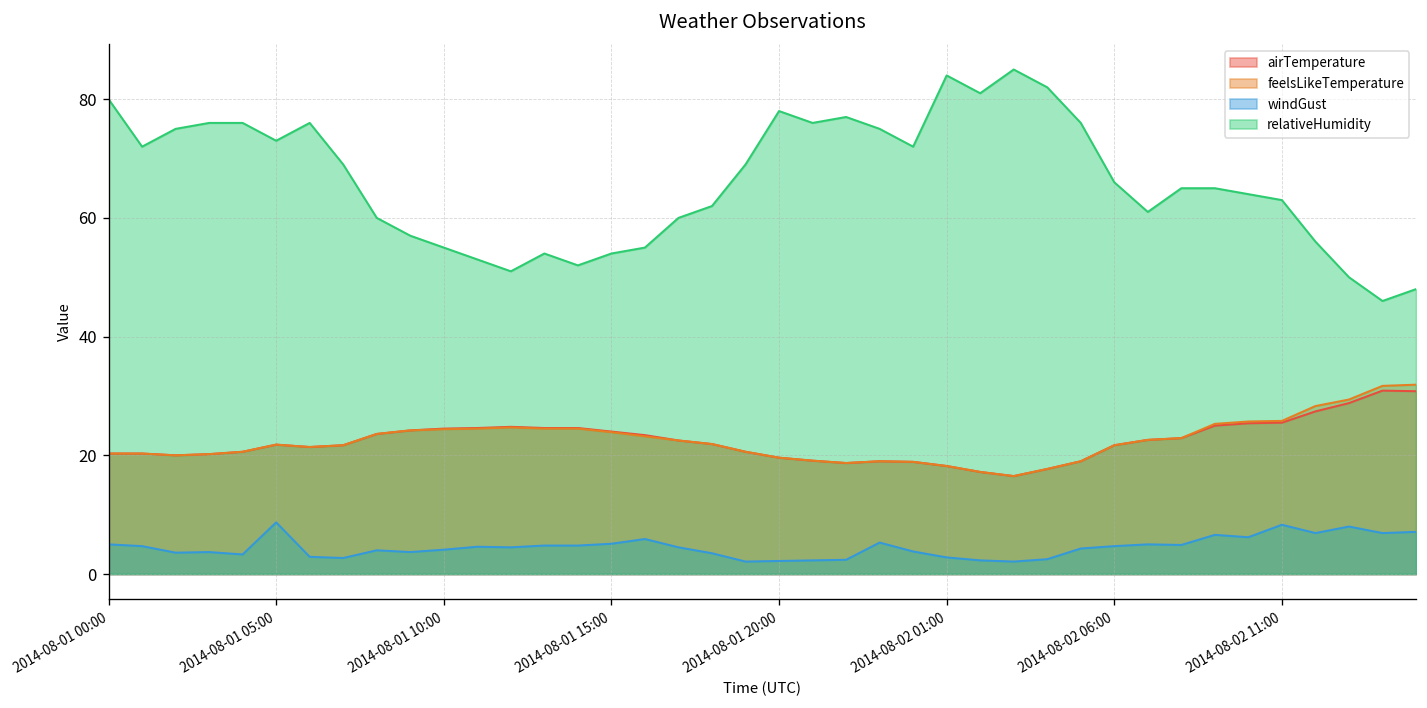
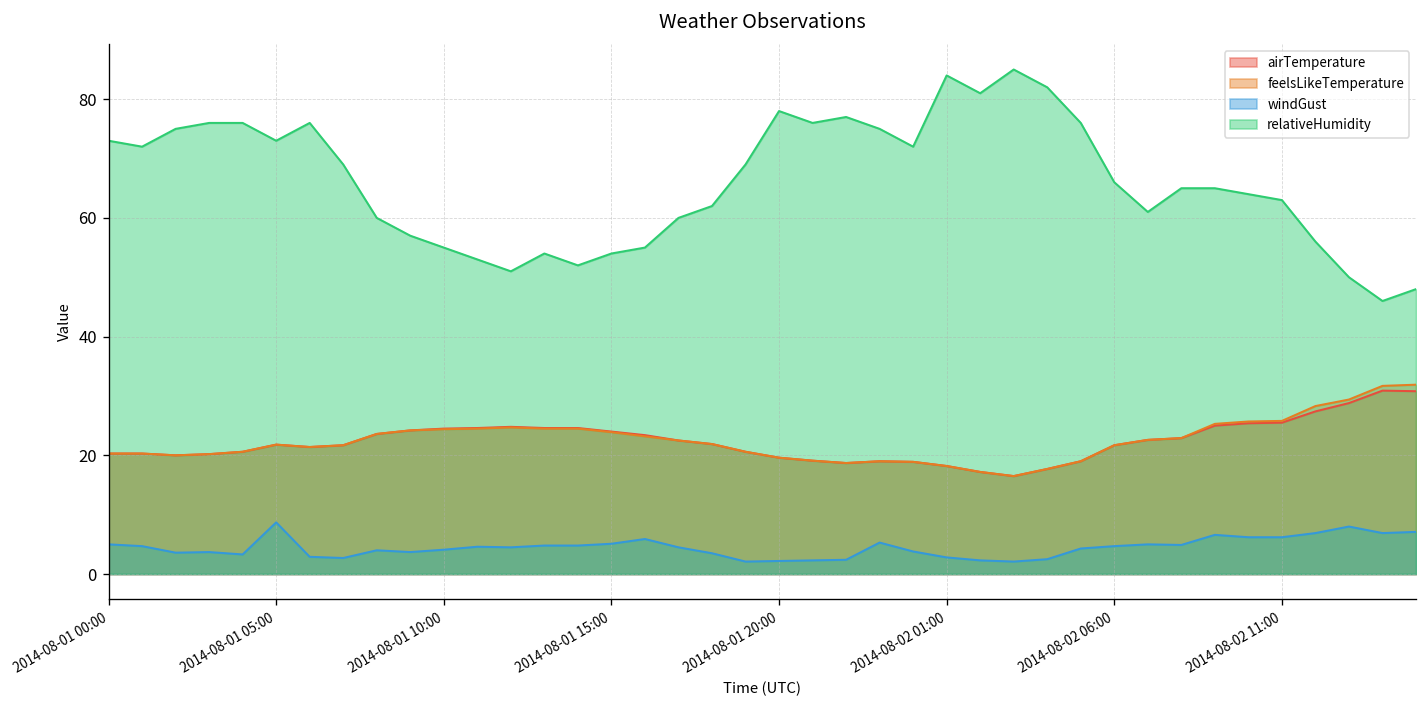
relativeHumidity, 2014-08-01 00:00: 80 -> 73
windGust, 2014-08-02 11:00: 8 -> 6
